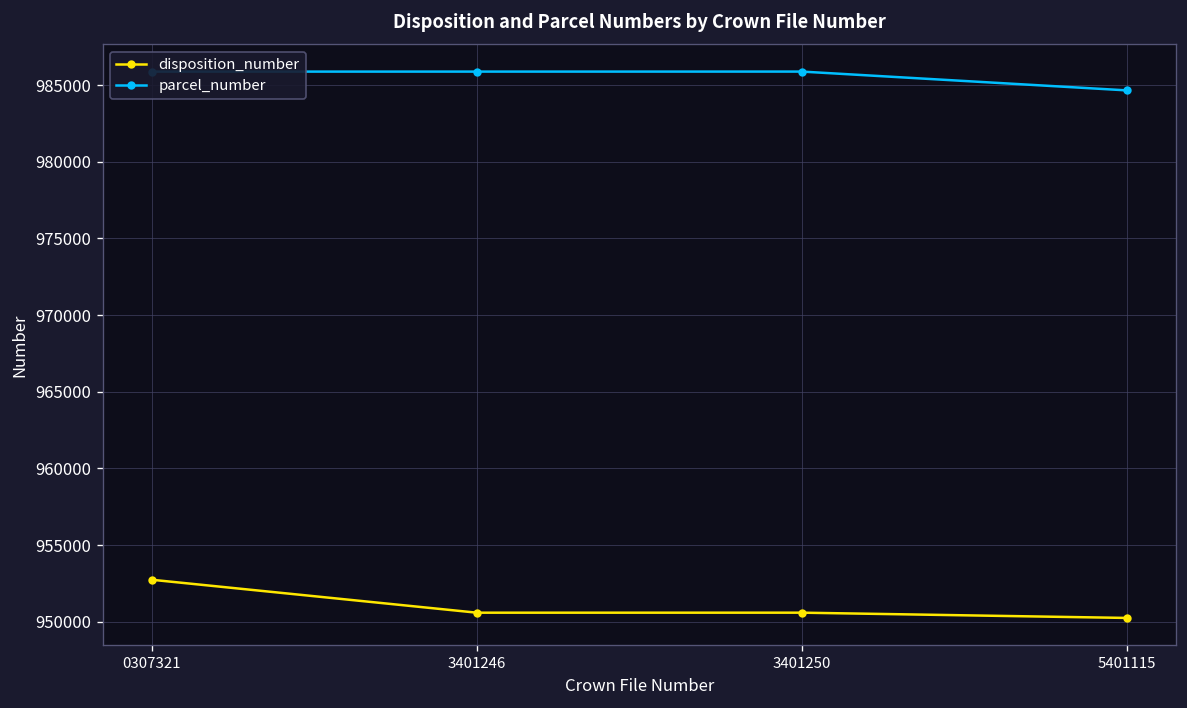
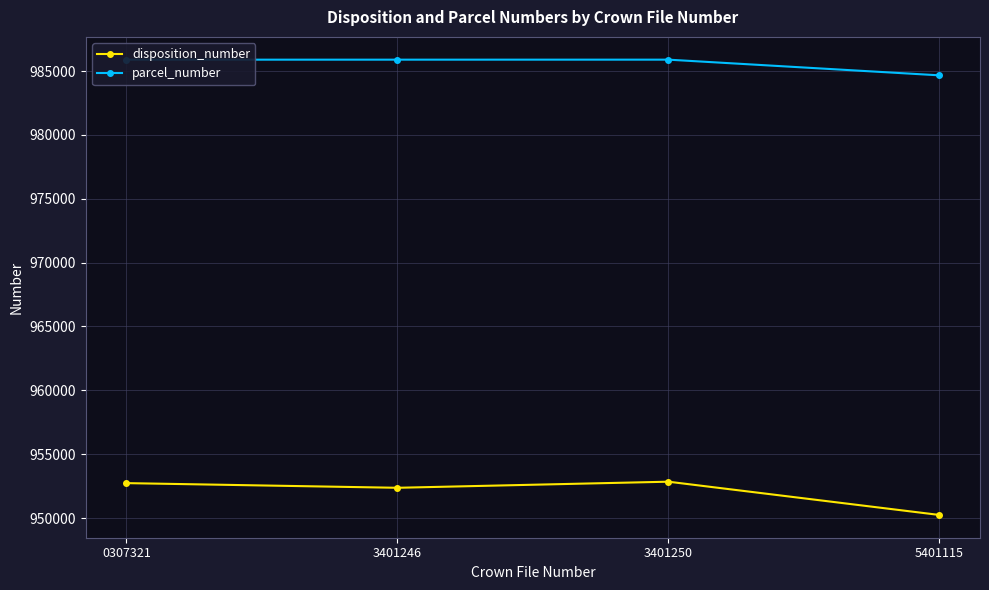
disposition_number, 3401246: 950600 -> 952400
disposition_number, 3401250: 950600 -> 952900
